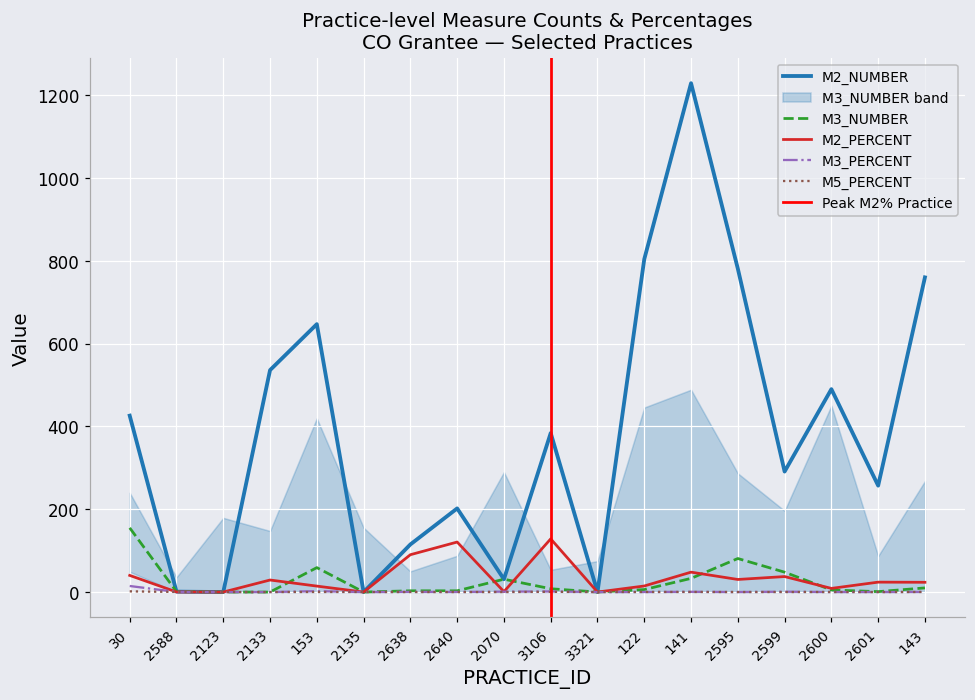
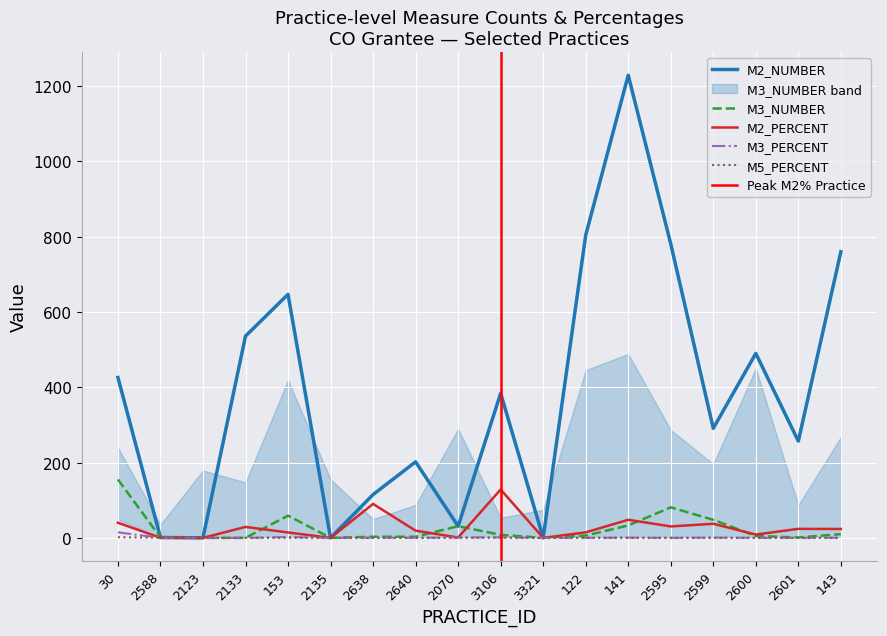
M2_PERCENT, 2640: 120 -> 20
